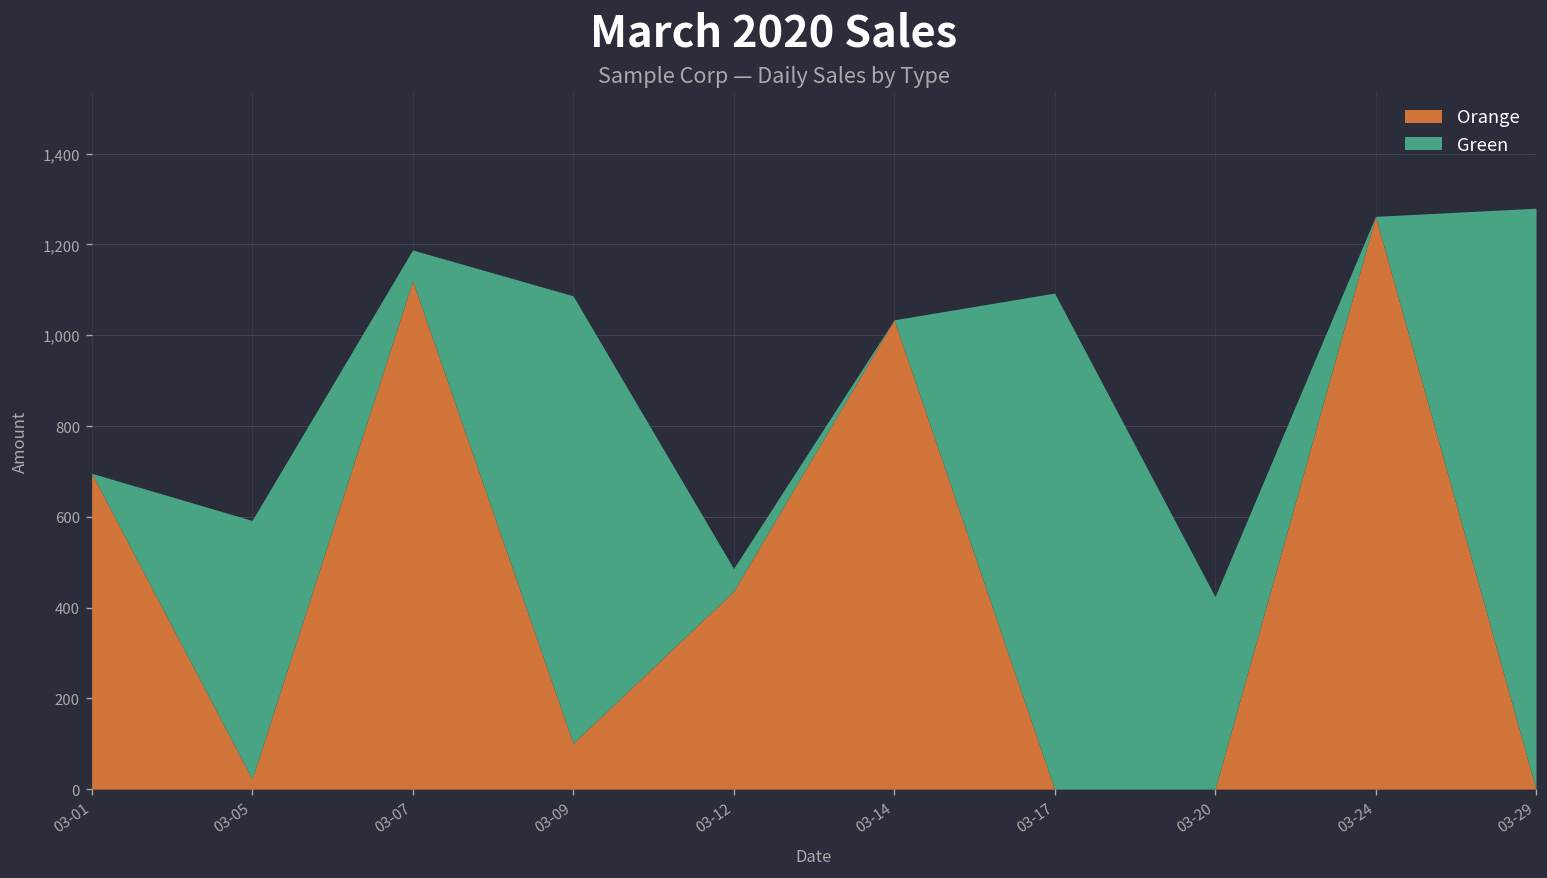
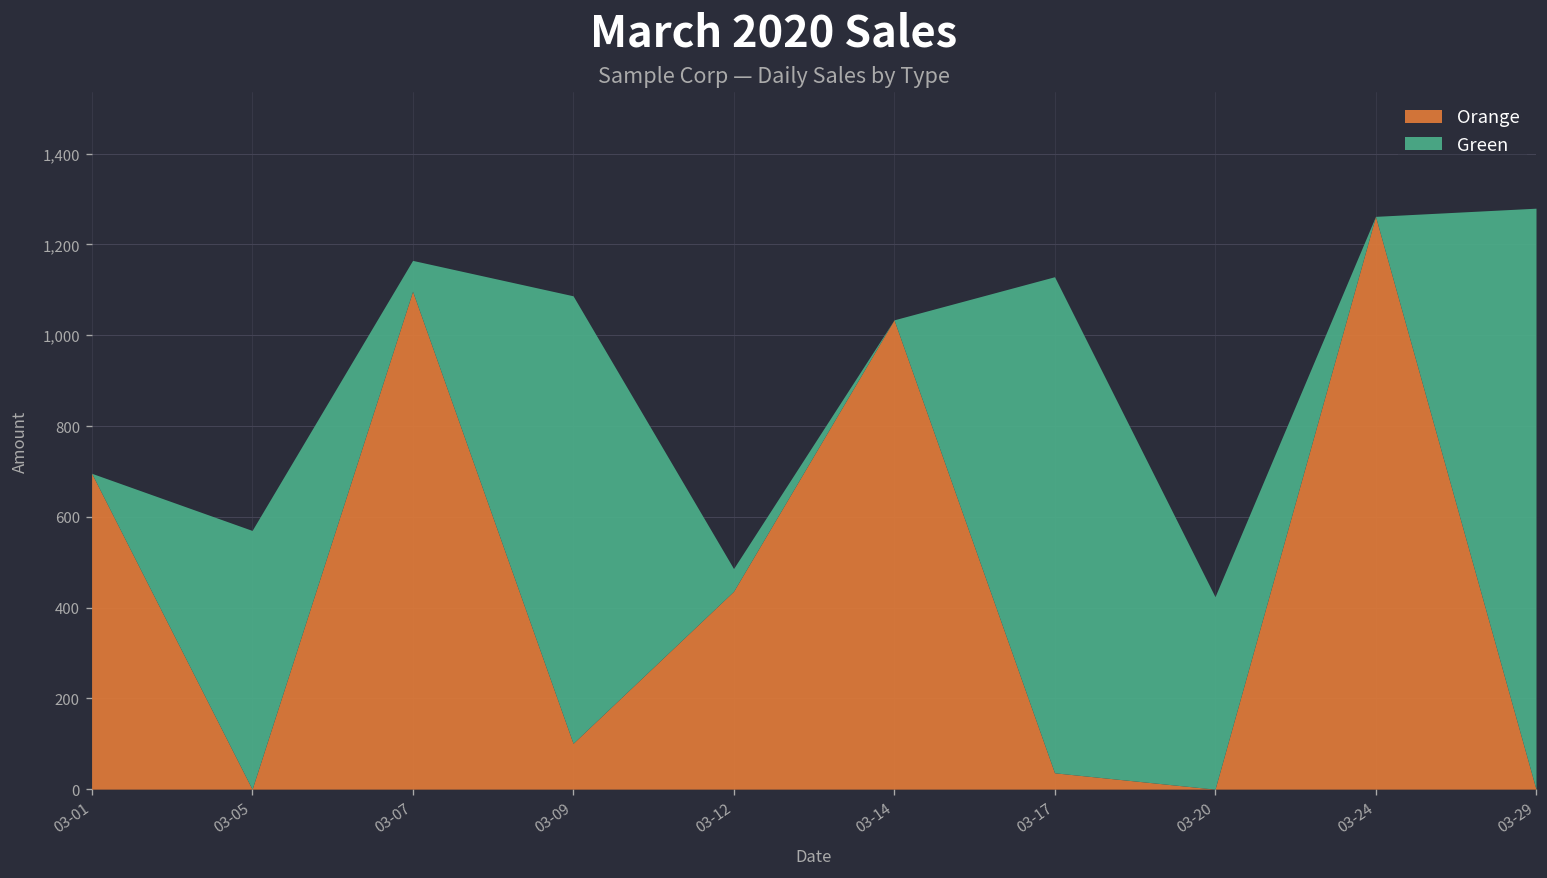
Orange, 03-05: 20 -> 0
Orange, 03-07: 1,120 -> 1,100
Orange, 03-17: 0 -> 40
